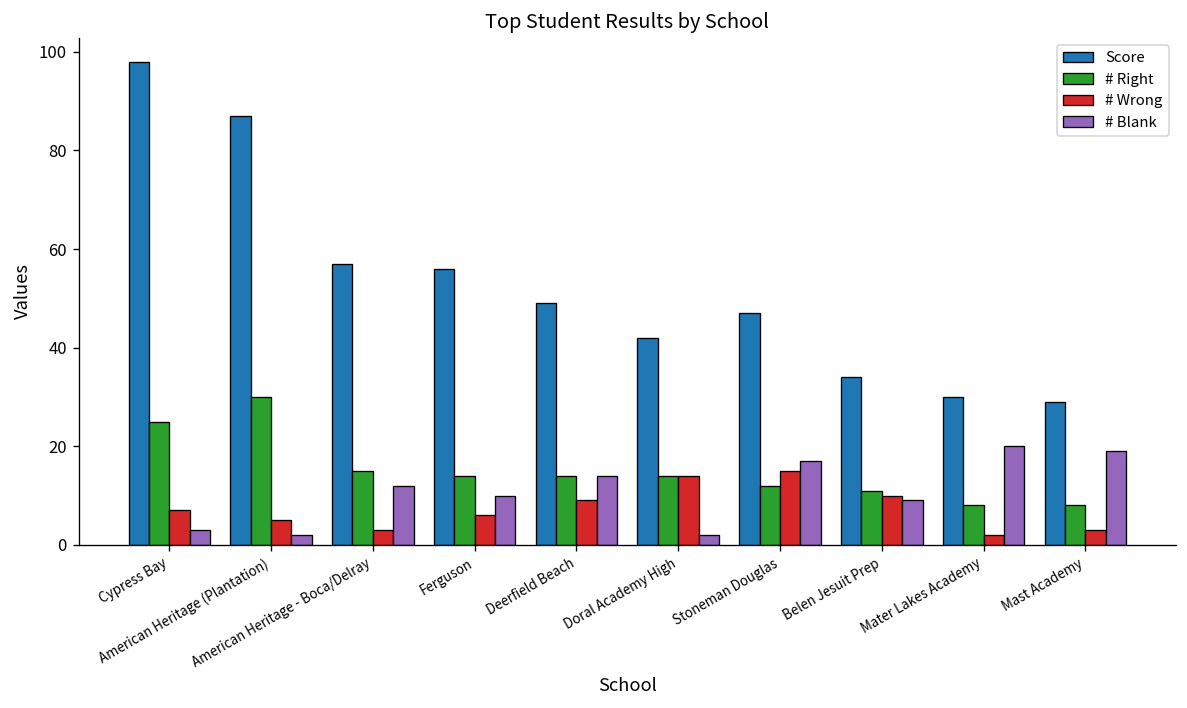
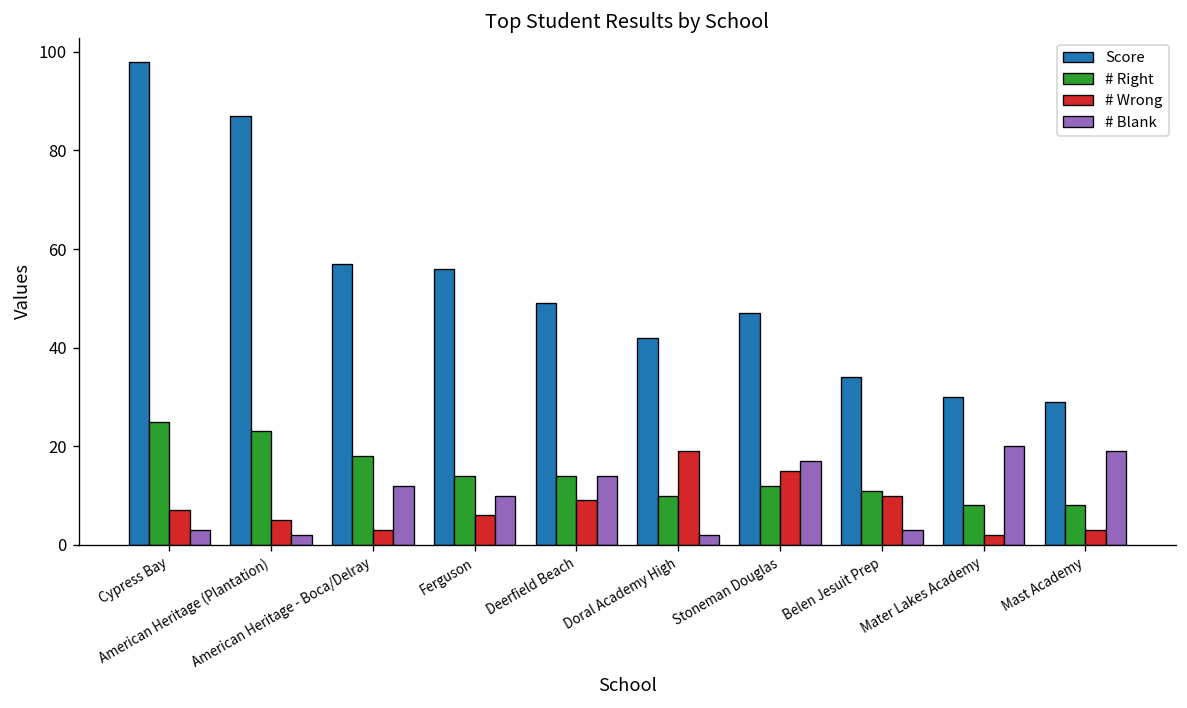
# Right, American Heritage (Plantation): 30 -> 23
# Right, American Heritage - Boca/Delray: 15 -> 18
# Right, Doral Academy High: 14 -> 10
# Wrong, Doral Academy High: 14 -> 19
# Blank, Belen Jesuit Prep: 9 -> 3
